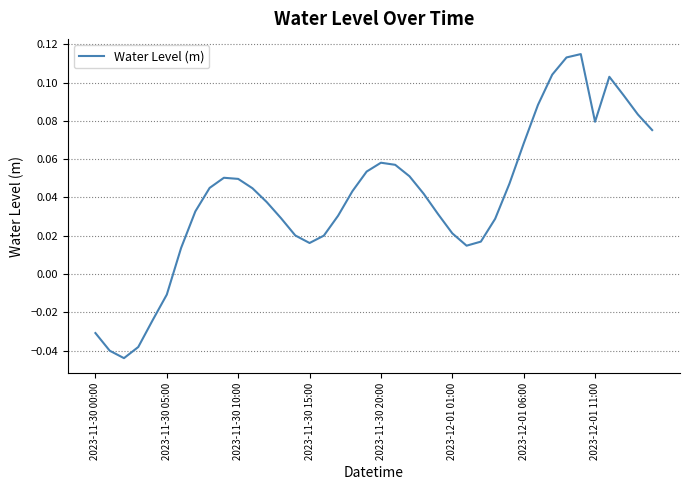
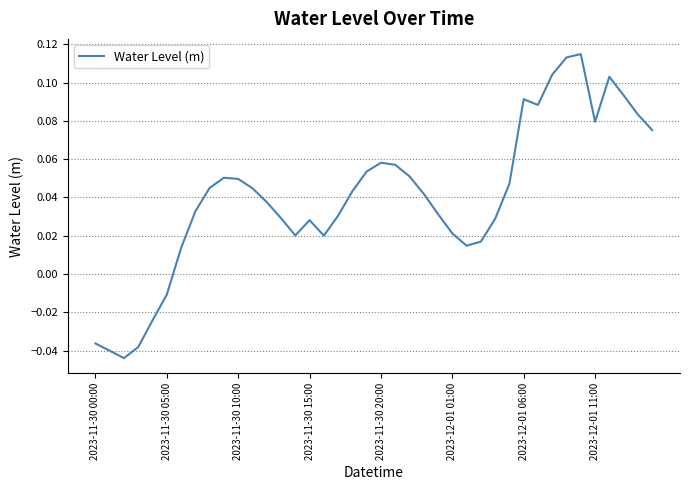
2023-11-30 00:00: -0.031 -> -0.036
2023-11-30 15:00: 0.016 -> 0.028
2023-12-01 06:00: 0.068 -> 0.091
